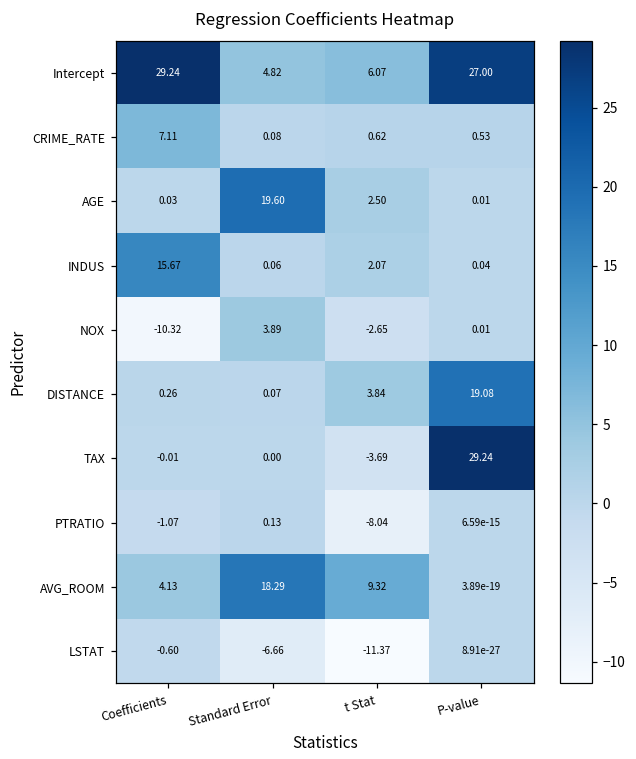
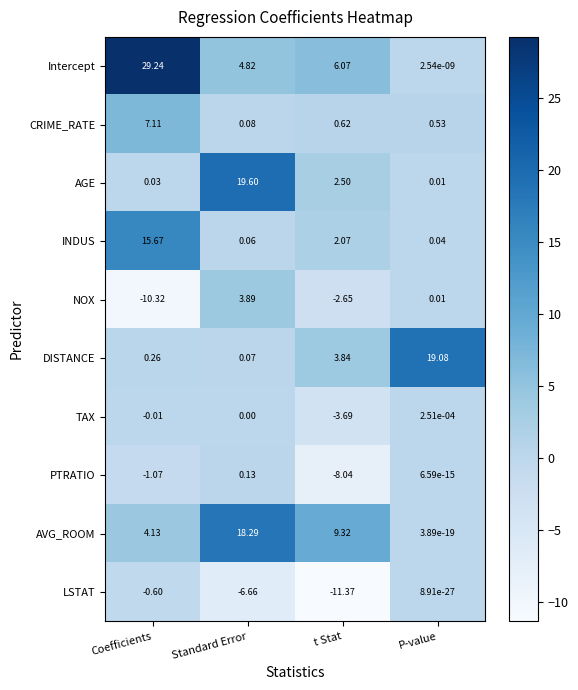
Intercept, P-value: 27.00 -> 2.54e-09
TAX, P-value: 29.24 -> 2.51e-04
